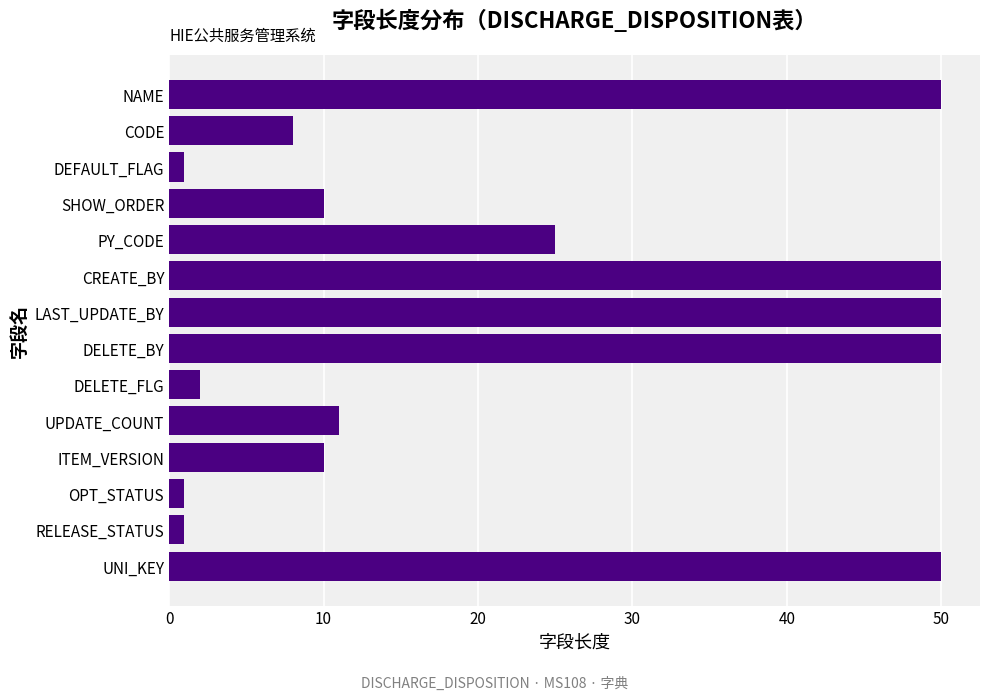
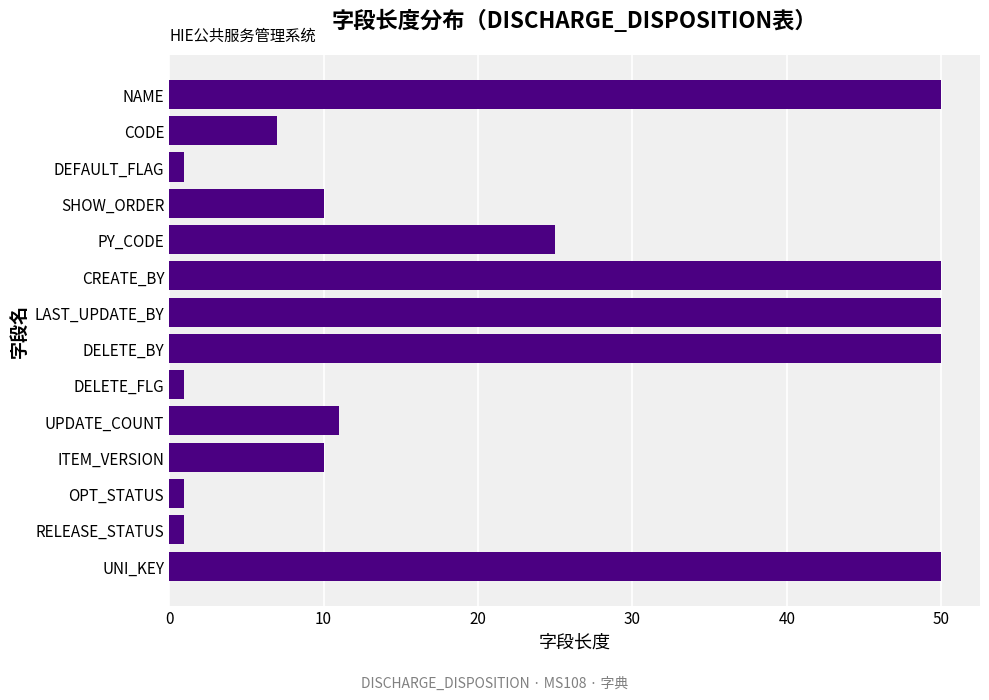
CODE: 8 -> 7
DELETE_FLG: 2 -> 1
